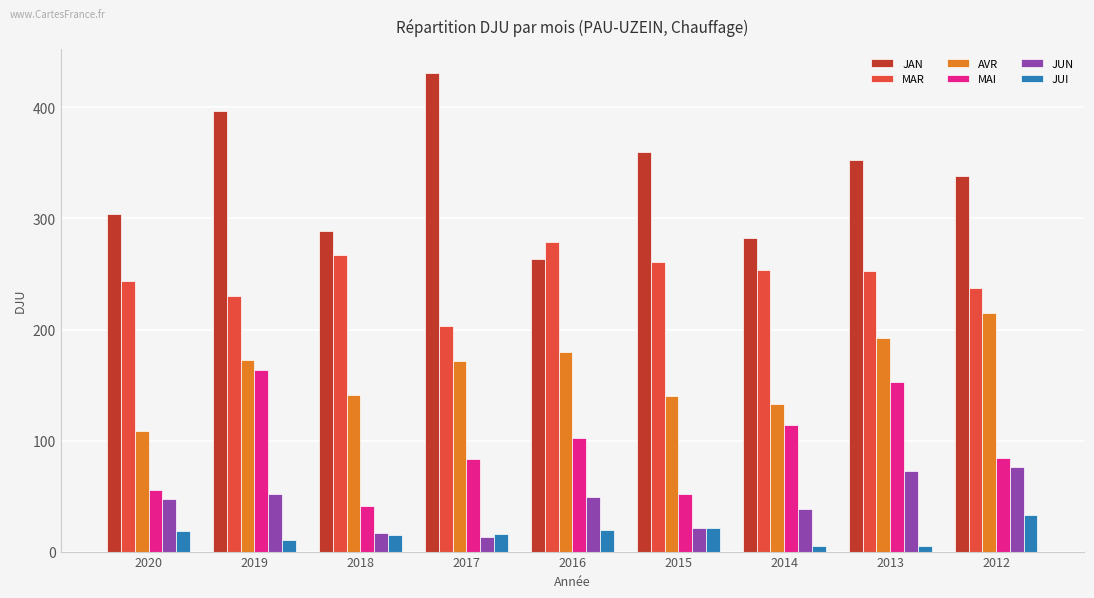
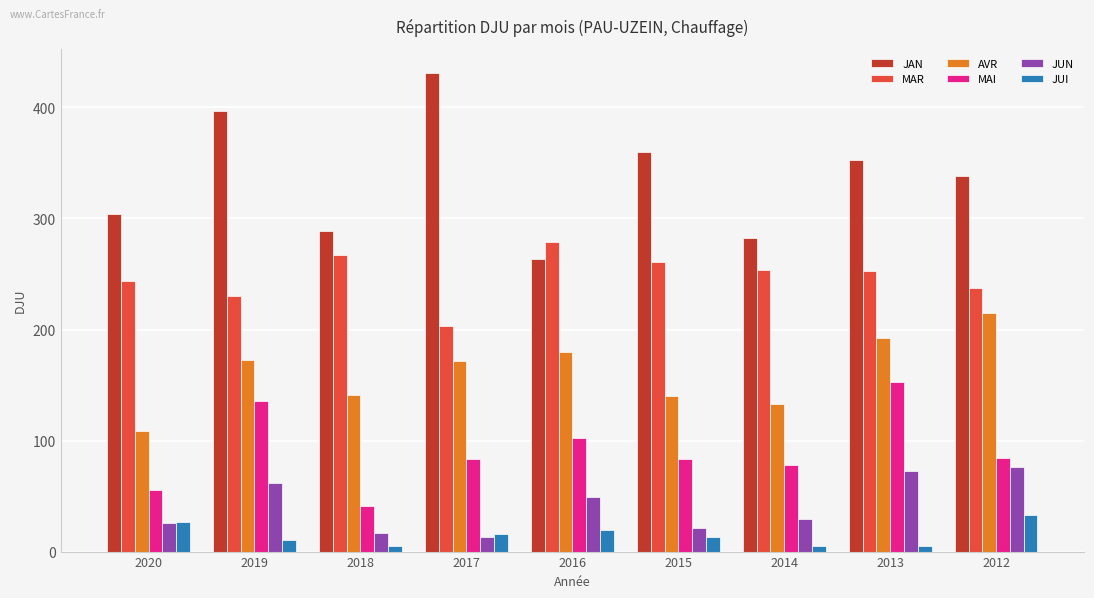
JUN, 2020: 47 -> 26
JUI, 2020: 18 -> 26
MAI, 2019: 163 -> 136
JUN, 2019: 52 -> 62
JUI, 2018: 15 -> 5
MAI, 2015: 52 -> 84
JUI, 2015: 21 -> 13
MAI, 2014: 114 -> 78
JUN, 2014: 39 -> 30
